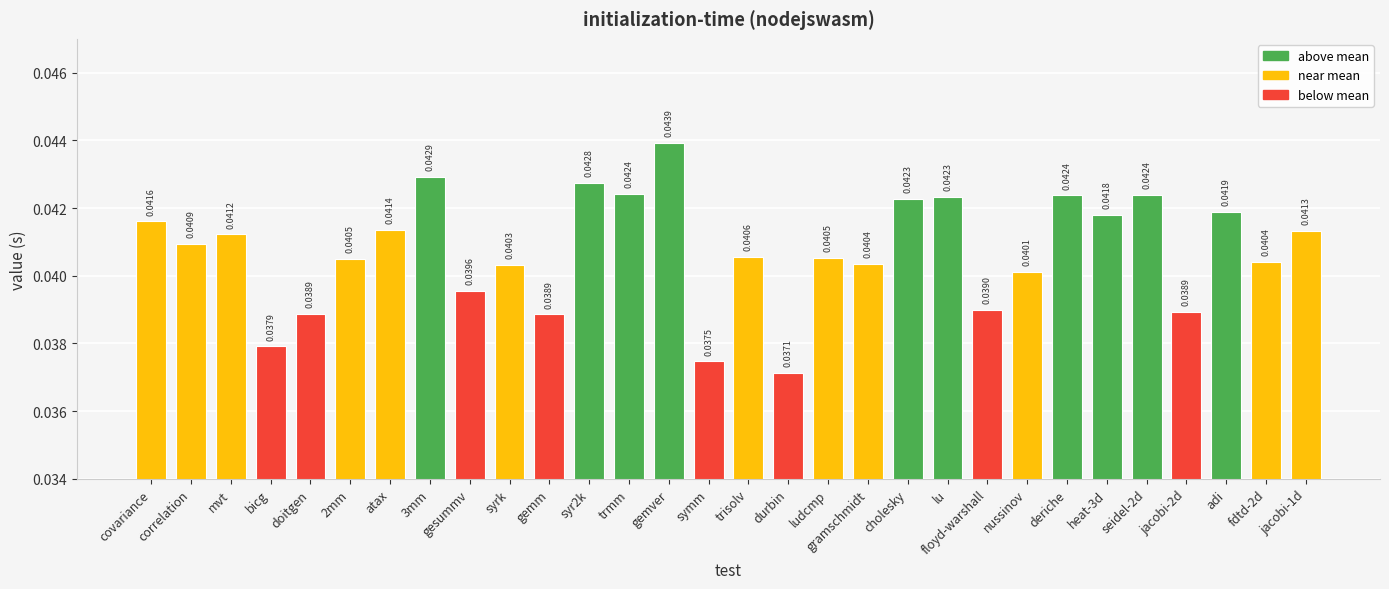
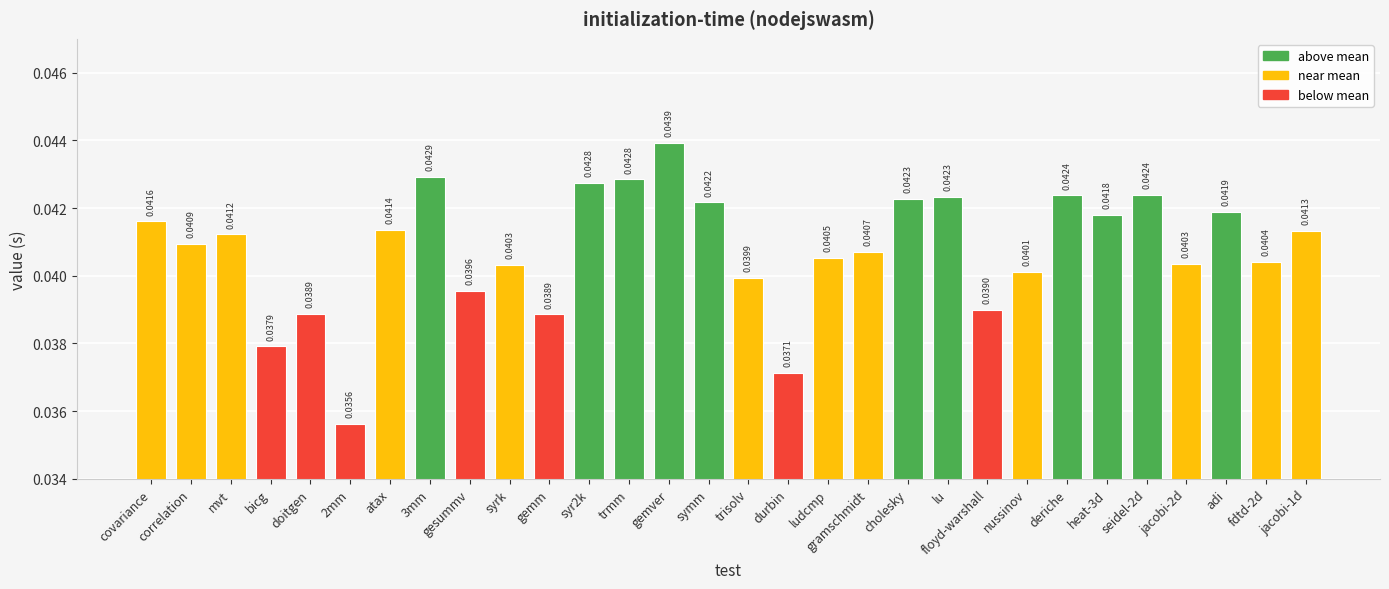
2mm: 0.0405 -> 0.0356
trmm: 0.0424 -> 0.0428
symm: 0.0375 -> 0.0422
trisolv: 0.0406 -> 0.0399
gramschmidt: 0.0404 -> 0.0407
jacobi-2d: 0.0389 -> 0.0403
